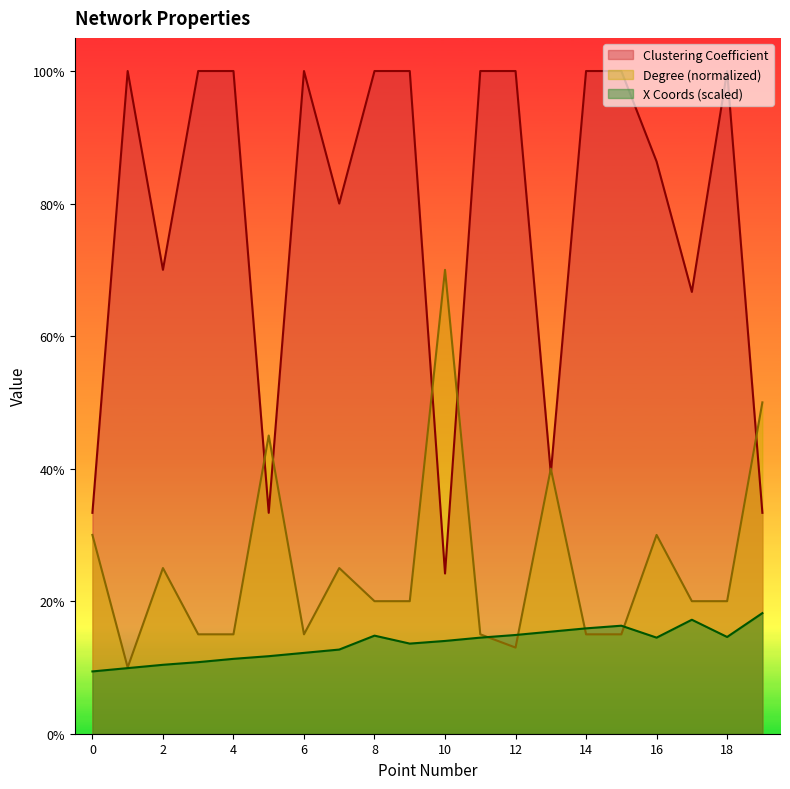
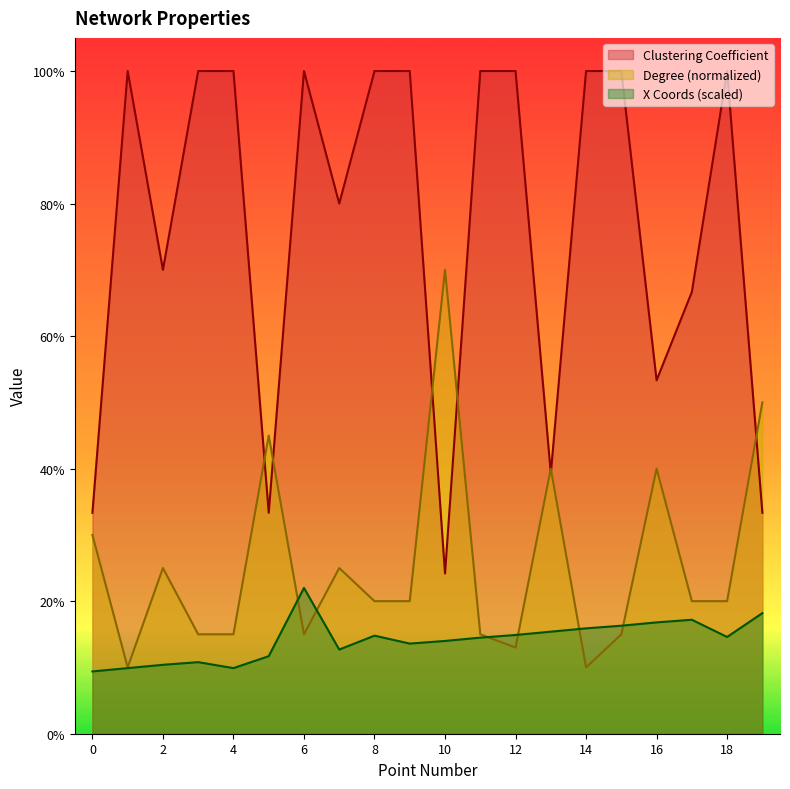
X Coords (scaled), 4: 11% -> 10%
X Coords (scaled), 6: 12% -> 22%
Degree (normalized), 14: 15% -> 10%
Clustering Coefficient, 16: 86% -> 53%
Degree (normalized), 16: 30% -> 40%
X Coords (scaled), 16: 14% -> 17%
